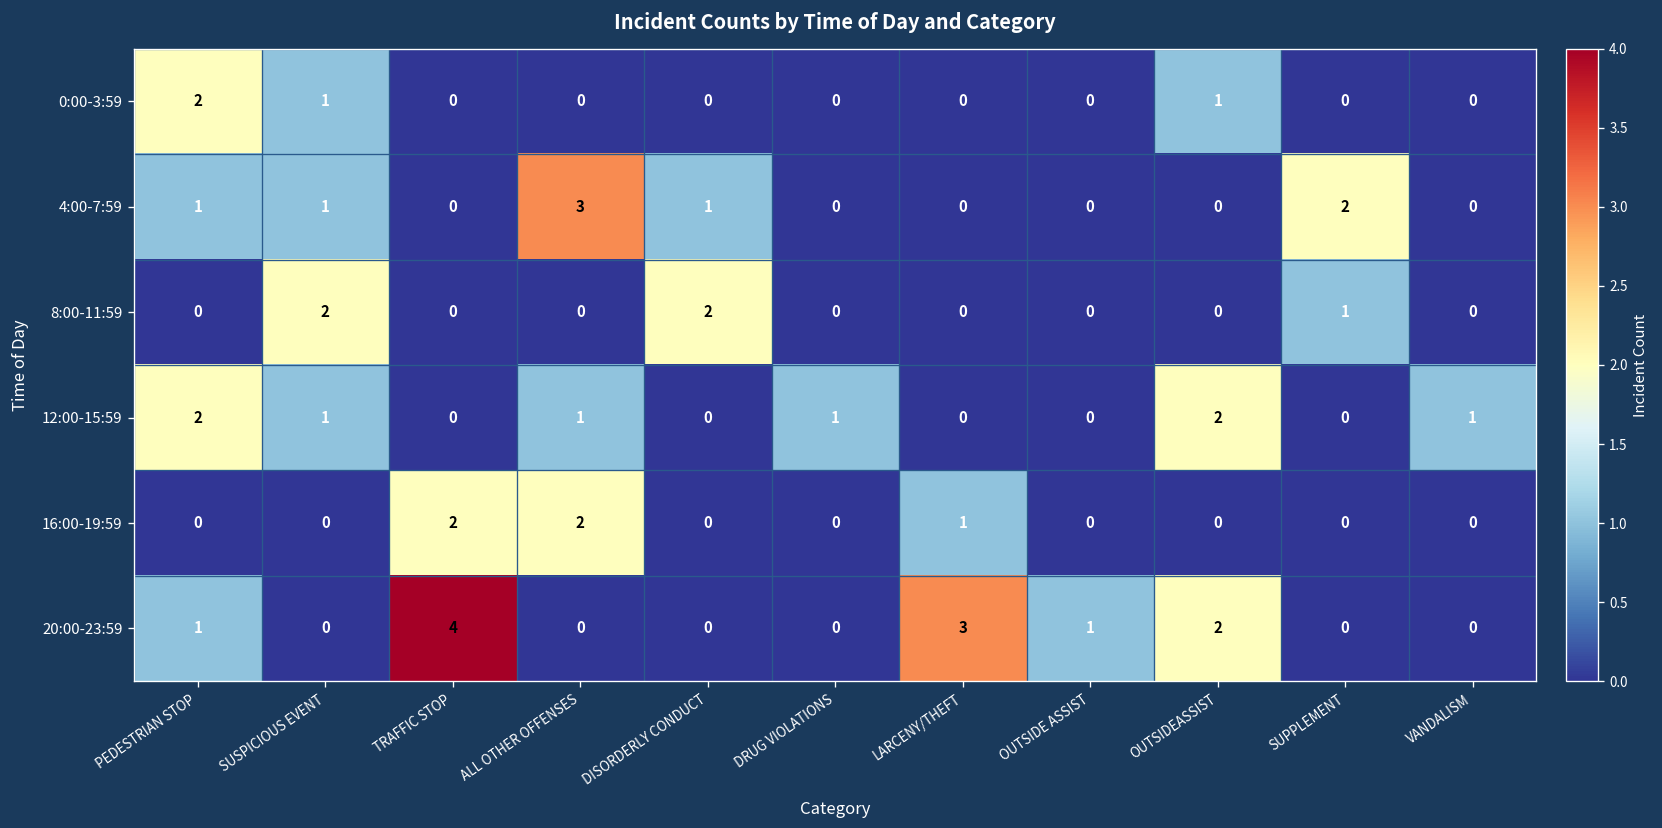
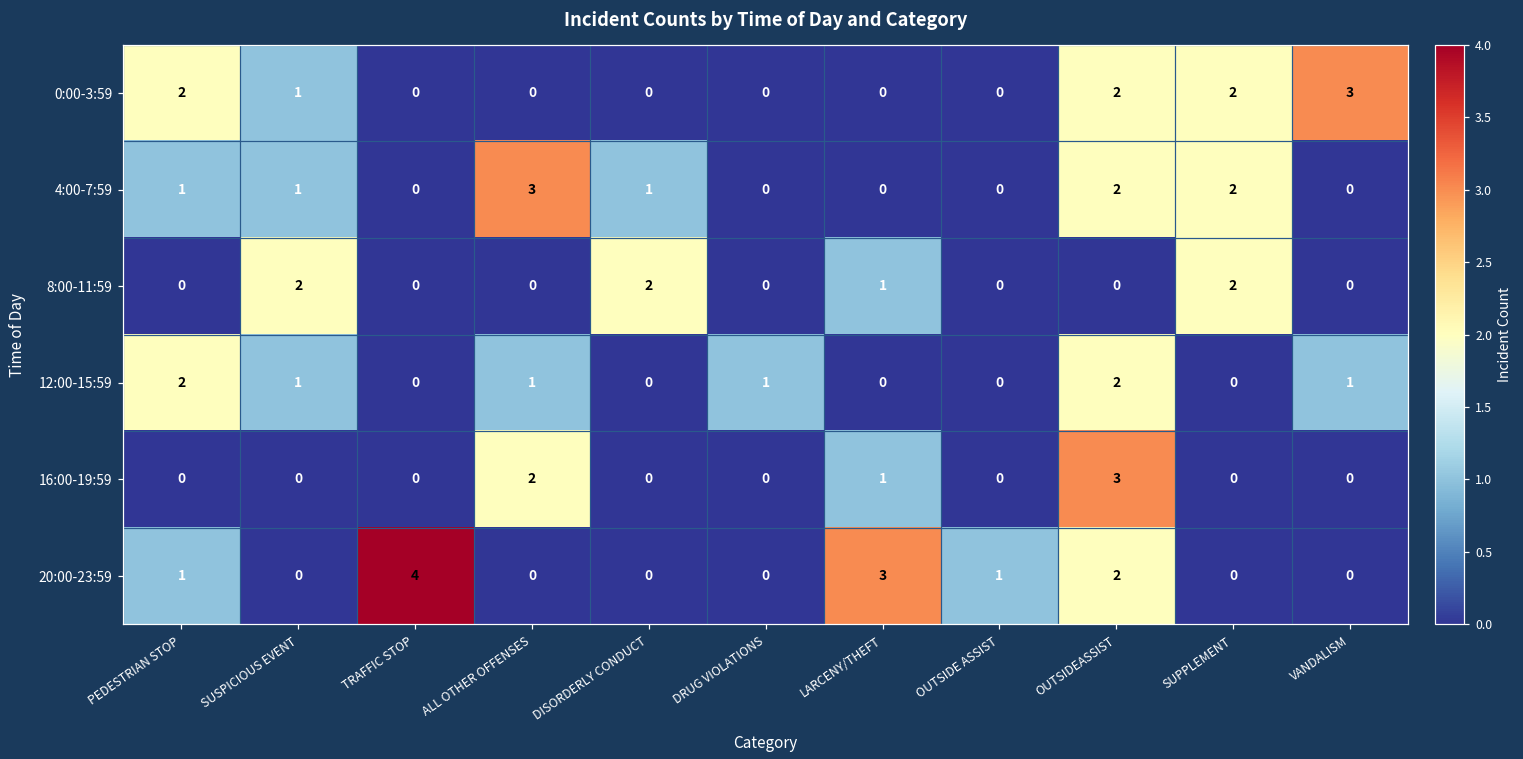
0:00-3:59, OUTSIDEASSIST: 1 -> 2
0:00-3:59, SUPPLEMENT: 0 -> 2
0:00-3:59, VANDALISM: 0 -> 3
4:00-7:59, OUTSIDEASSIST: 0 -> 2
8:00-11:59, LARCENY/THEFT: 0 -> 1
8:00-11:59, SUPPLEMENT: 1 -> 2
16:00-19:59, TRAFFIC STOP: 2 -> 0
16:00-19:59, OUTSIDEASSIST: 0 -> 3
